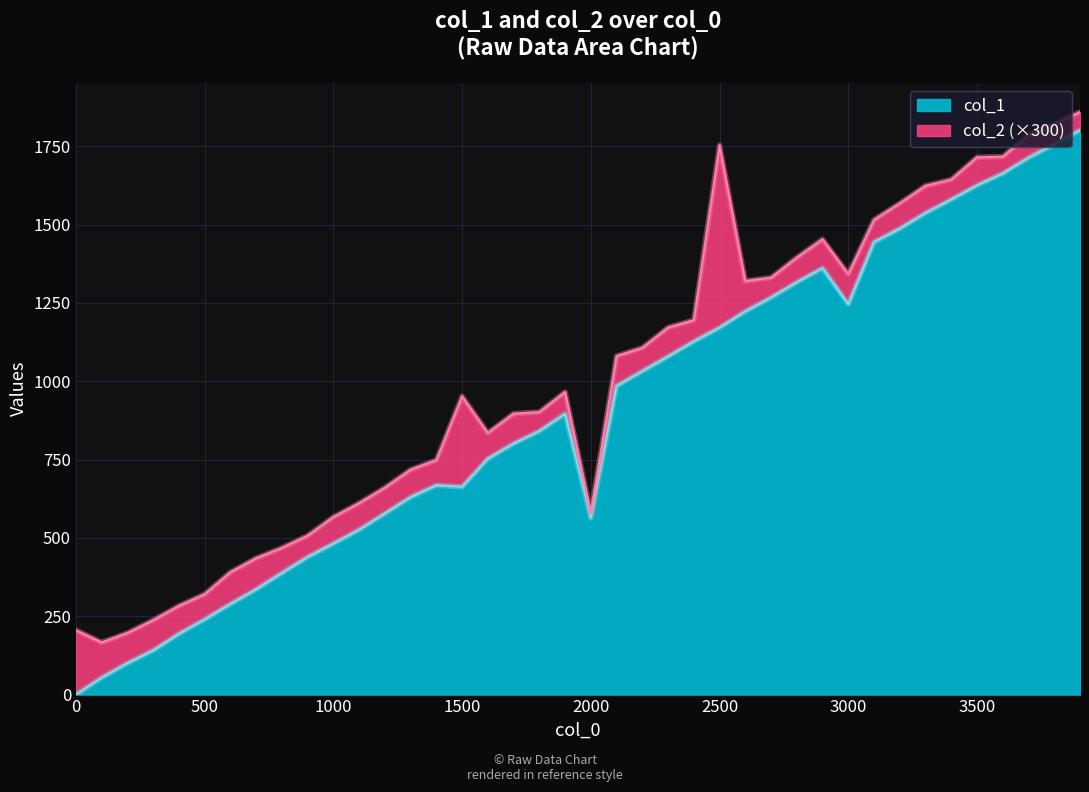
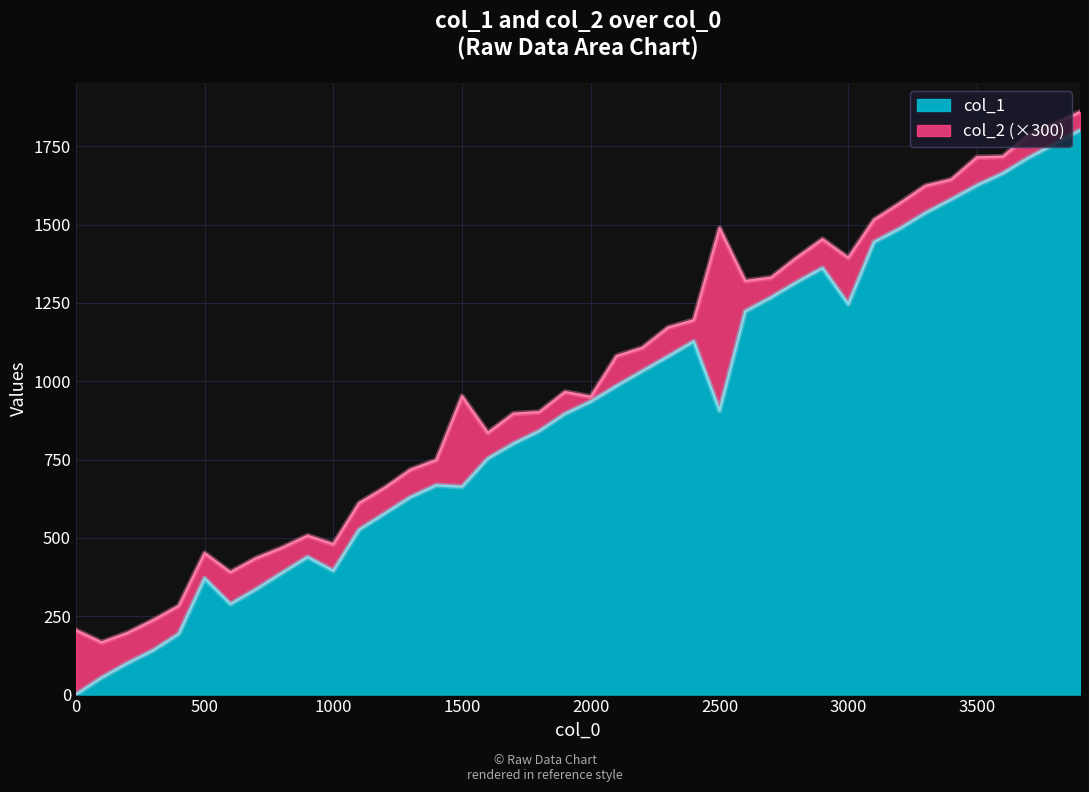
col_1, 500: 240 -> 370
col_1, 1000: 480 -> 400
col_1, 2000: 560 -> 940
col_1, 2500: 1170 -> 910
col_2 (×300), 3000: 100 -> 150
